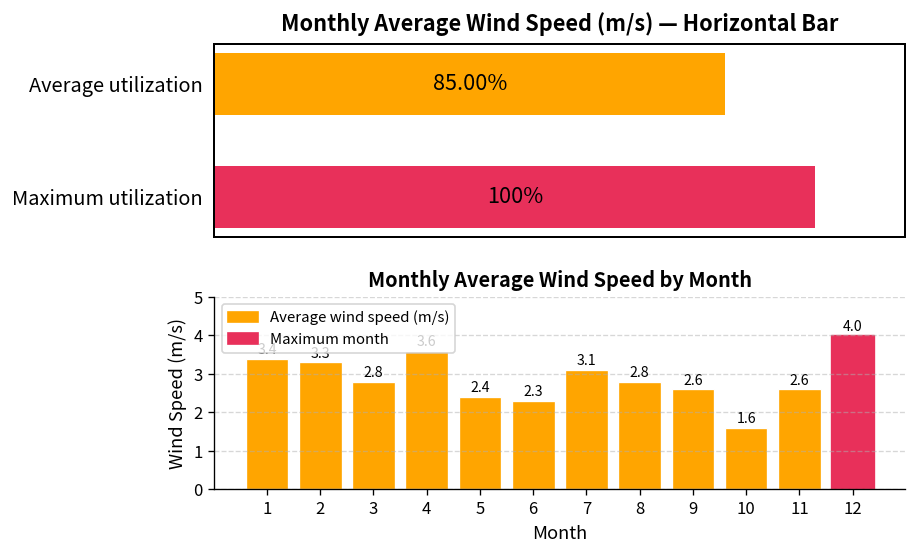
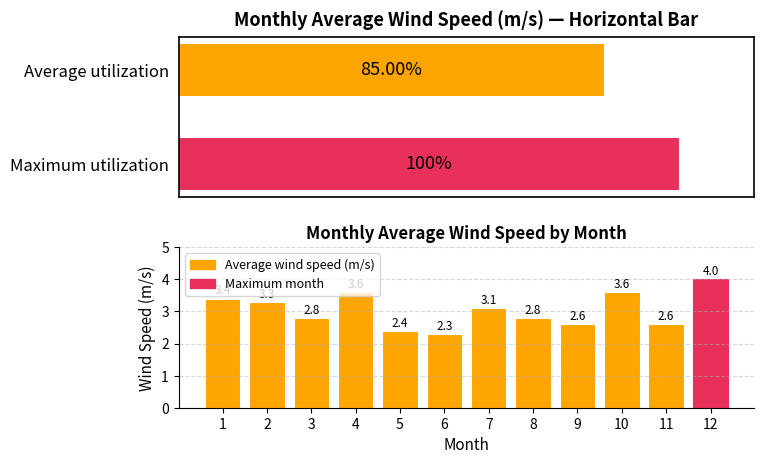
Monthly Average Wind Speed by Month, 10: 1.6 -> 3.6
